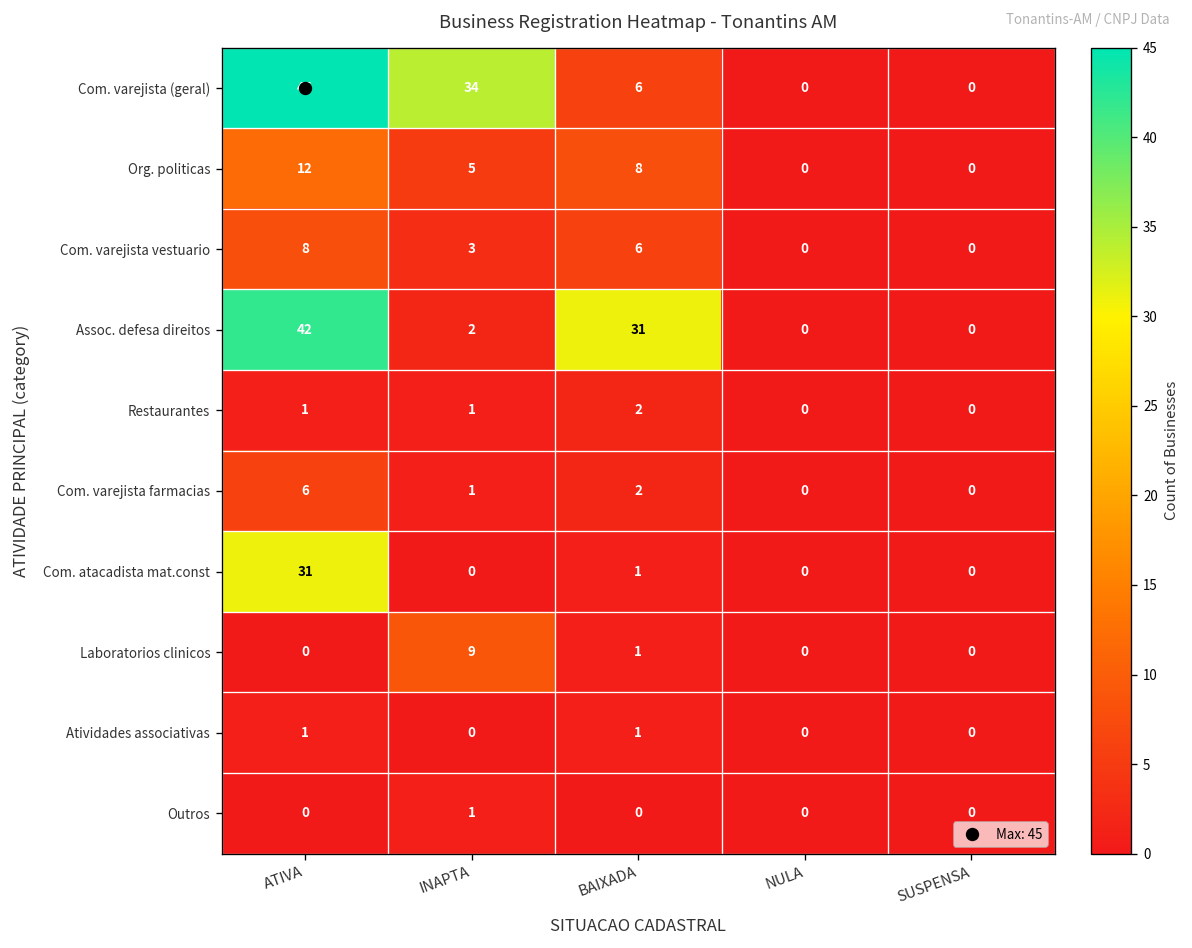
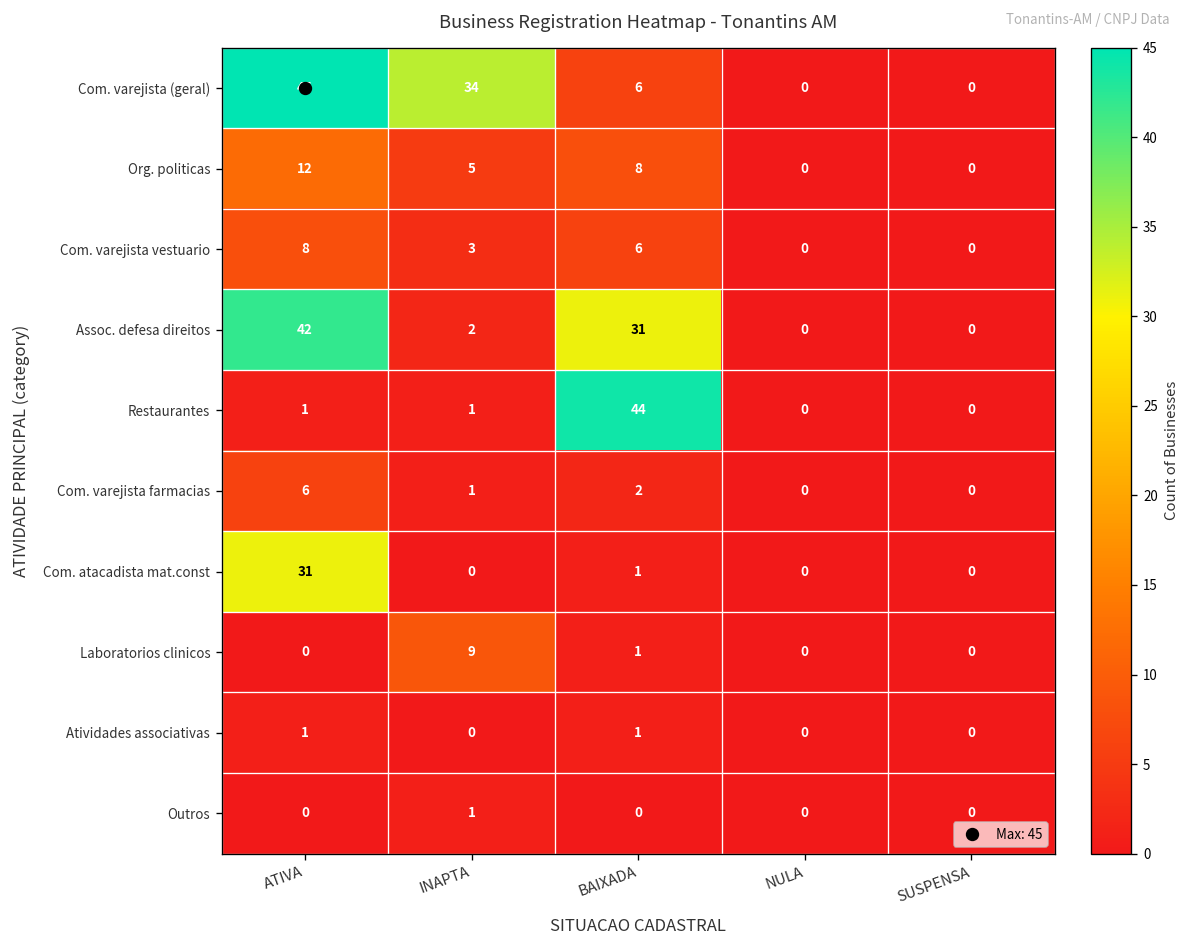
Restaurantes, BAIXADA: 2 -> 44
